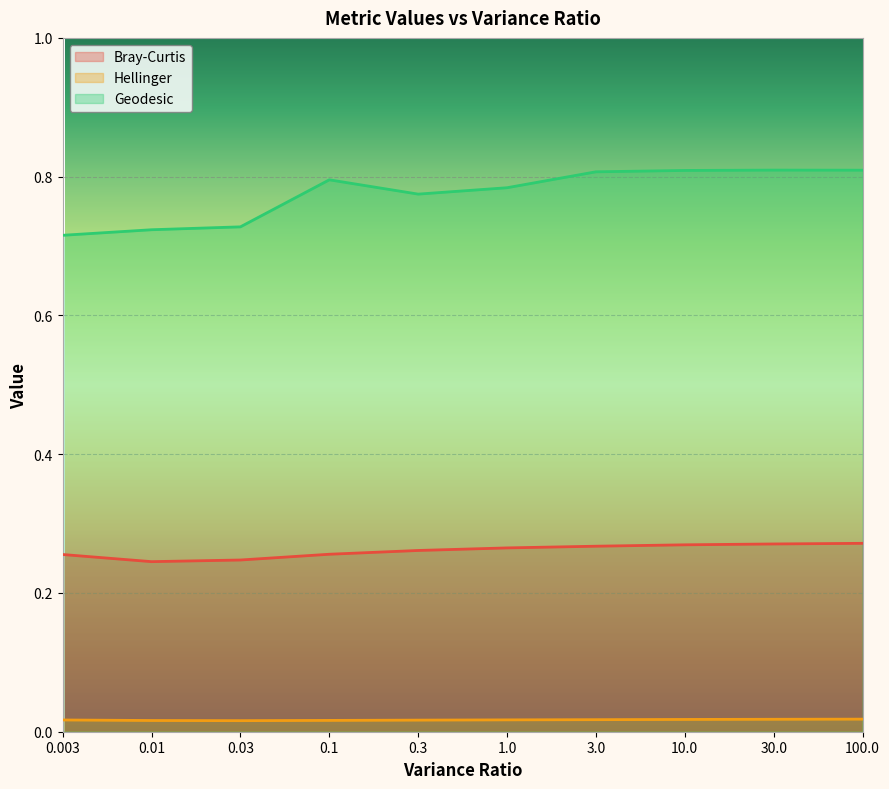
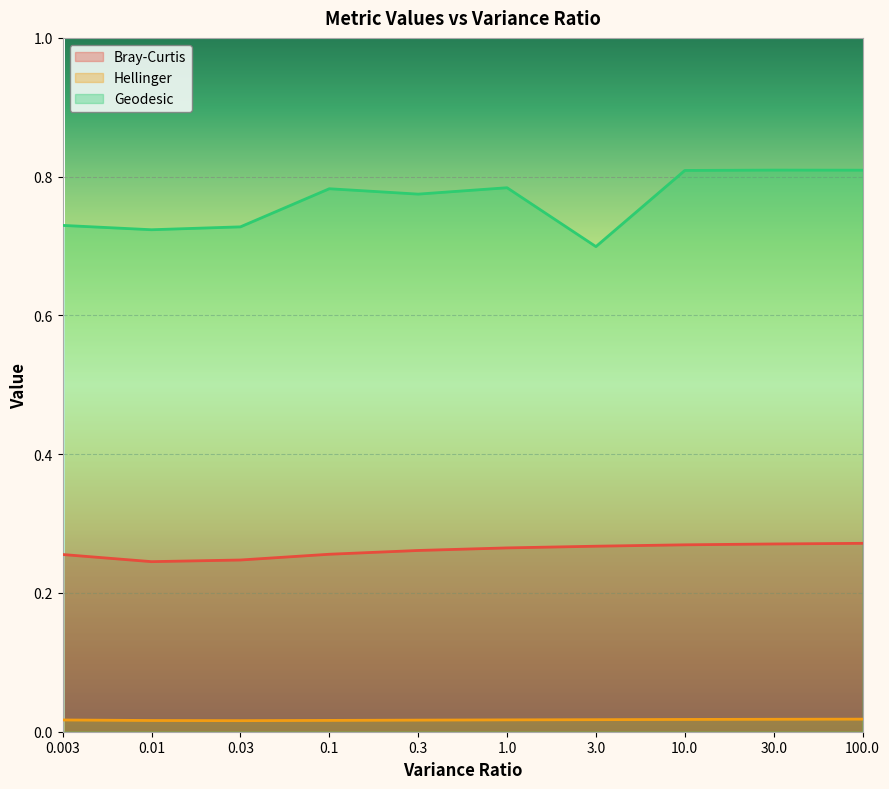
Geodesic, 0.003: 0.72 -> 0.73
Geodesic, 0.1: 0.80 -> 0.78
Geodesic, 3.0: 0.81 -> 0.70
